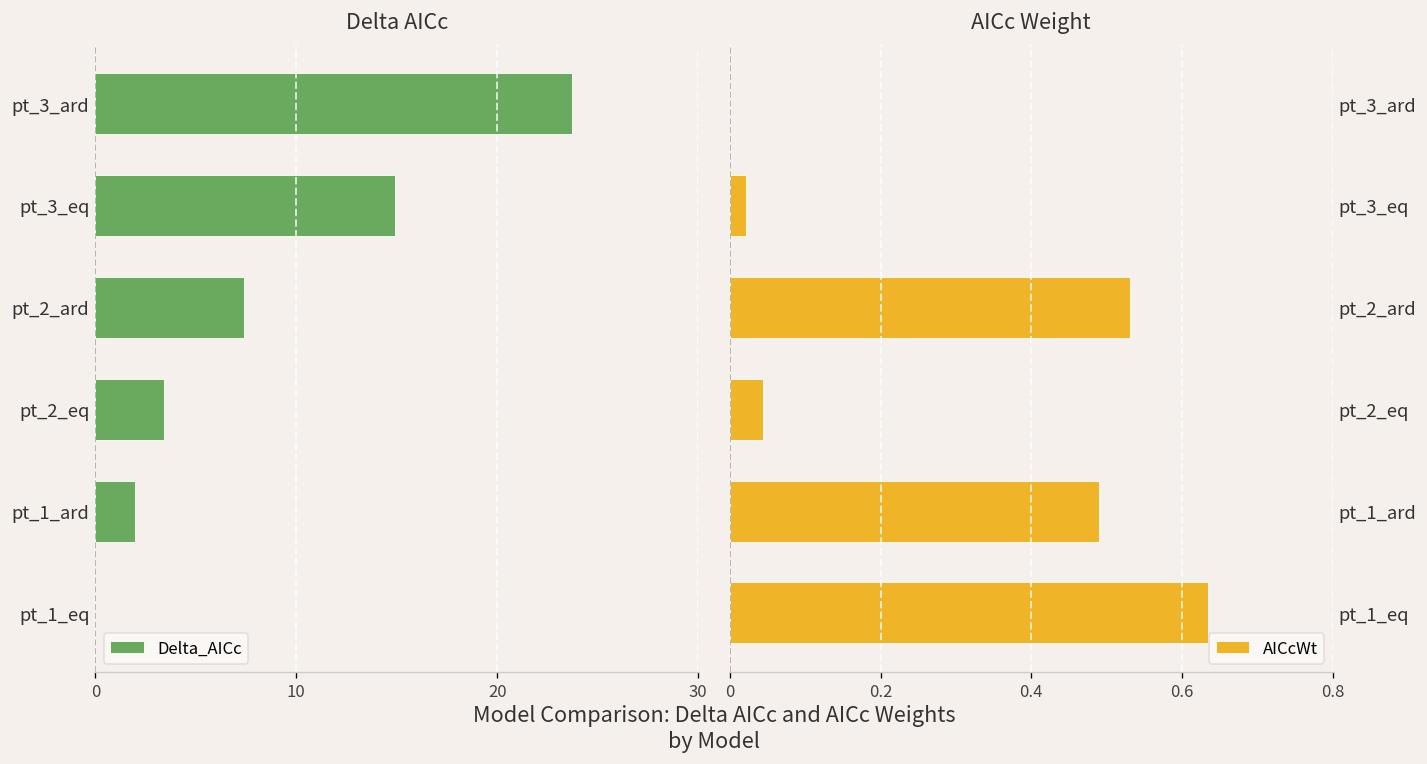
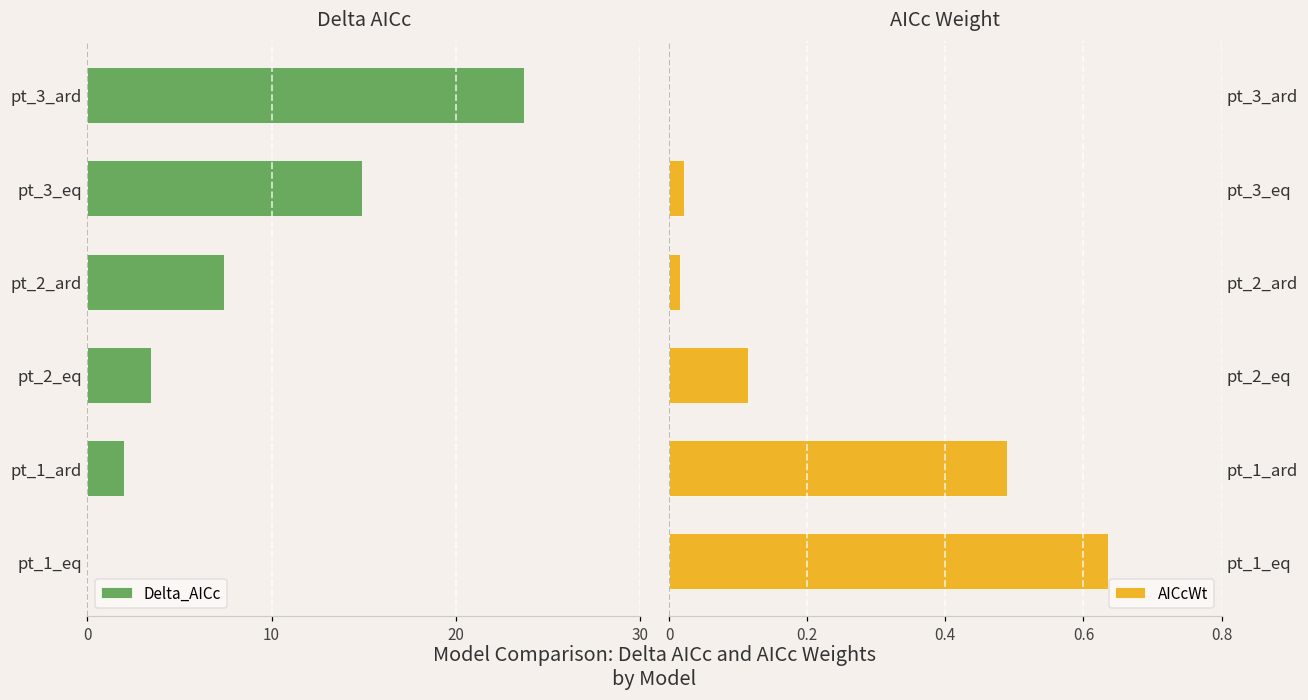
AICc Weight, pt_2_ard: 0.53 -> 0.02
AICc Weight, pt_2_eq: 0.04 -> 0.11
